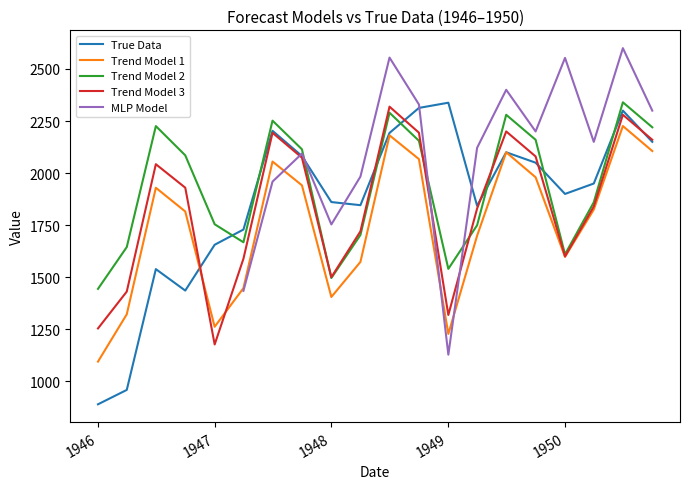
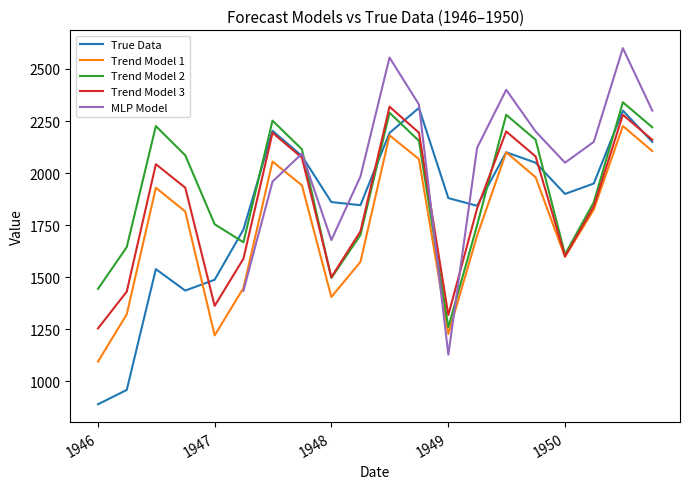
True Data, 1947: 1660 -> 1490
Trend Model 1, 1947: 1260 -> 1220
Trend Model 3, 1947: 1180 -> 1360
MLP Model, 1948: 1750 -> 1680
True Data, 1949: 2340 -> 1880
Trend Model 2, 1949: 1540 -> 1260
MLP Model, 1950: 2550 -> 2050
